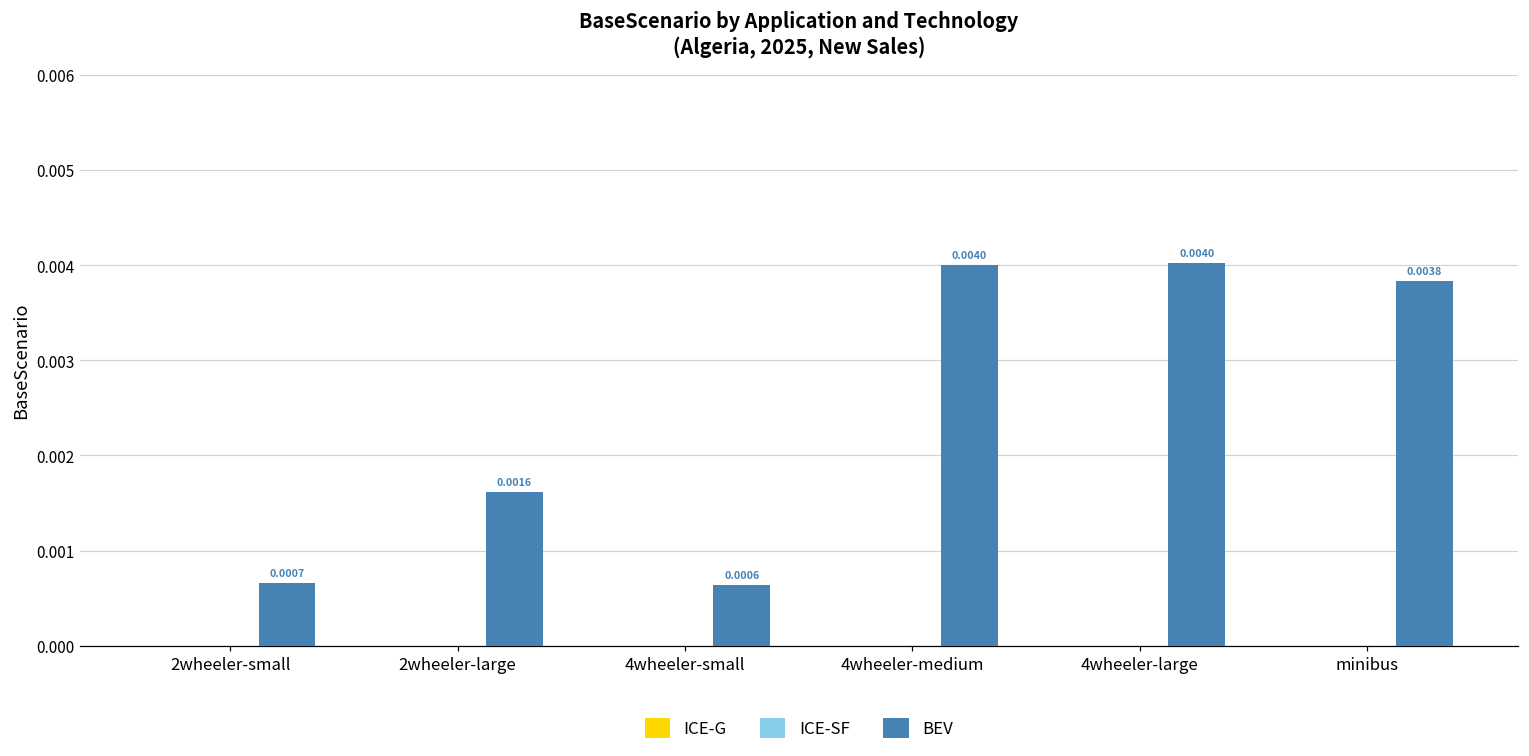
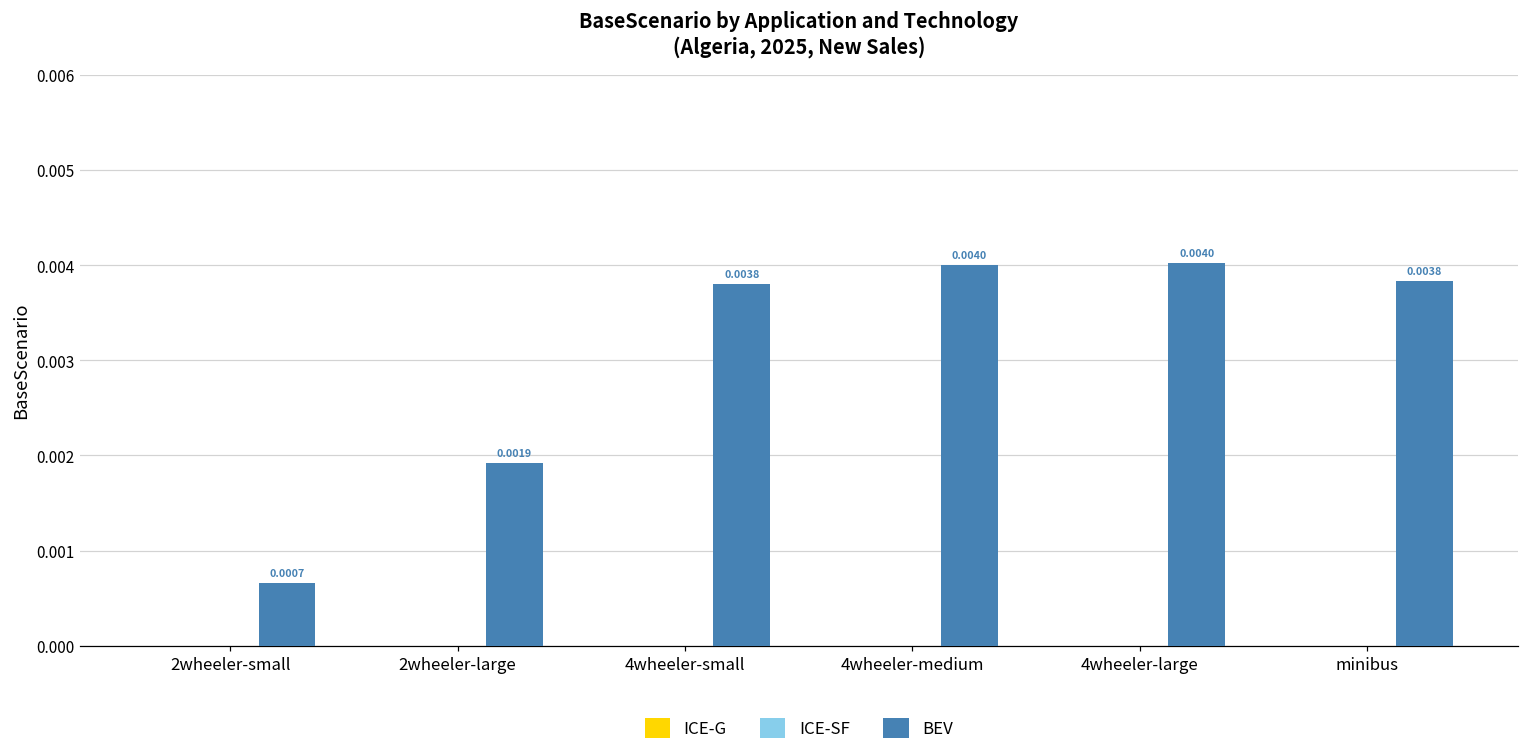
BEV, 2wheeler-large: 0.0016 -> 0.0019
BEV, 4wheeler-small: 0.0006 -> 0.0038
